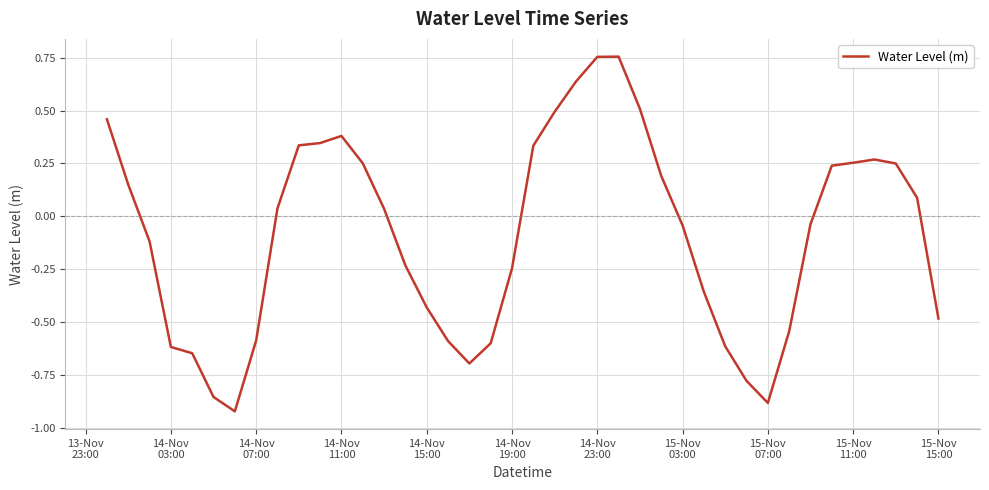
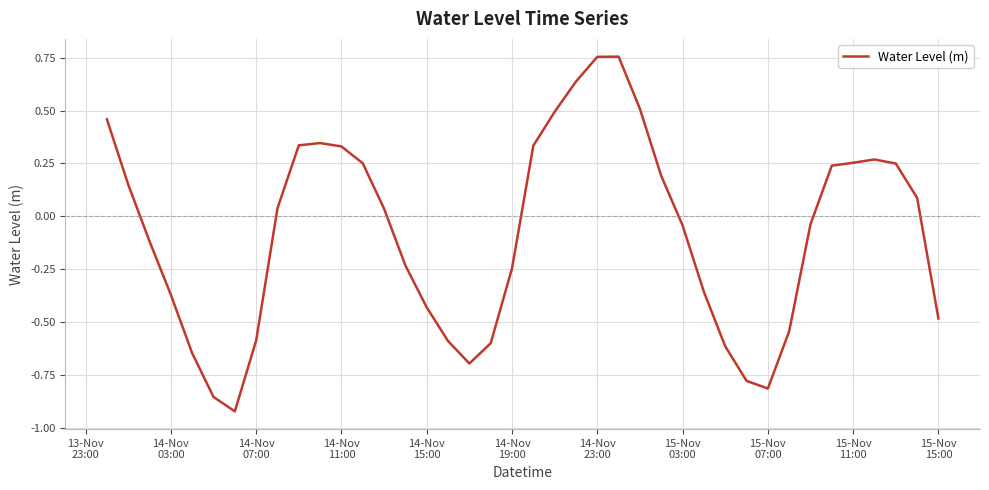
14-Nov 03:00: -0.62 -> -0.37
14-Nov 11:00: 0.38 -> 0.33
15-Nov 07:00: -0.88 -> -0.82
